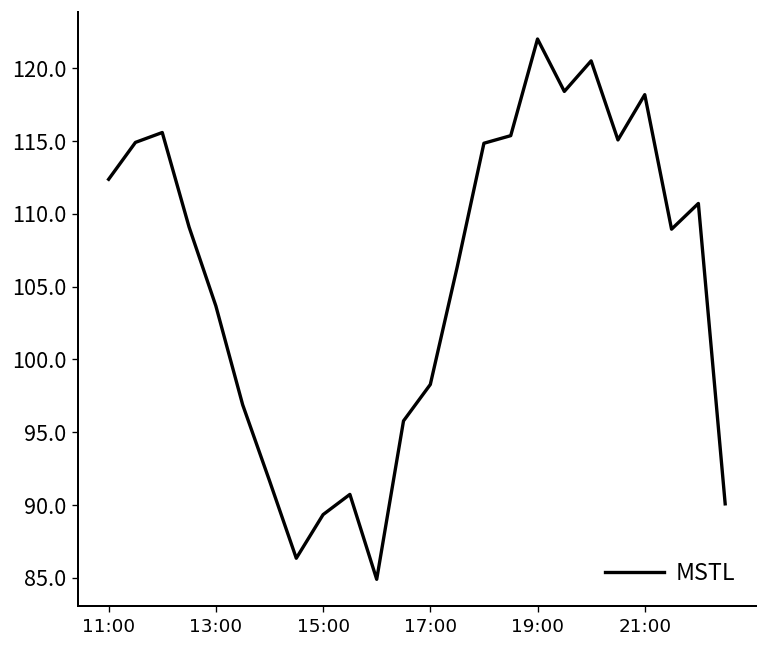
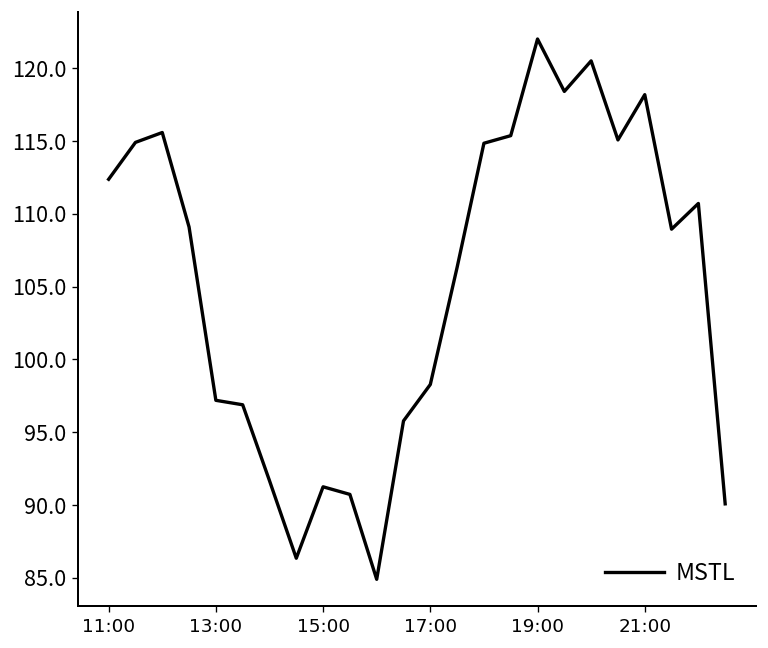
13:00: 103.7 -> 97.2
15:00: 89.3 -> 91.3
